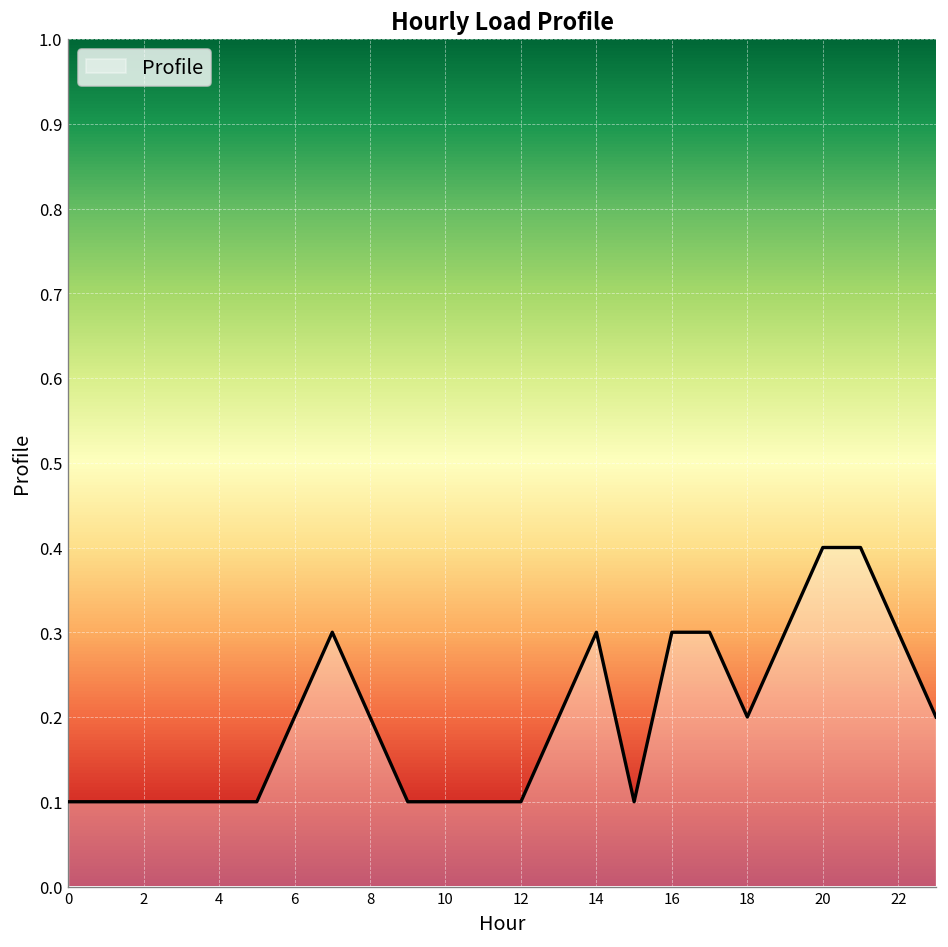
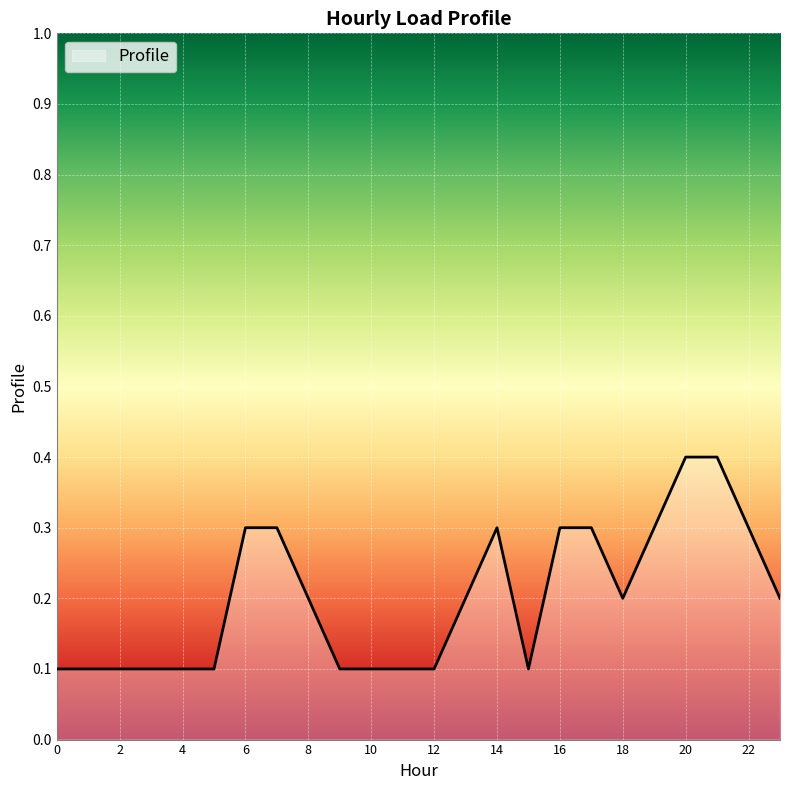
6: 0.2 -> 0.3
